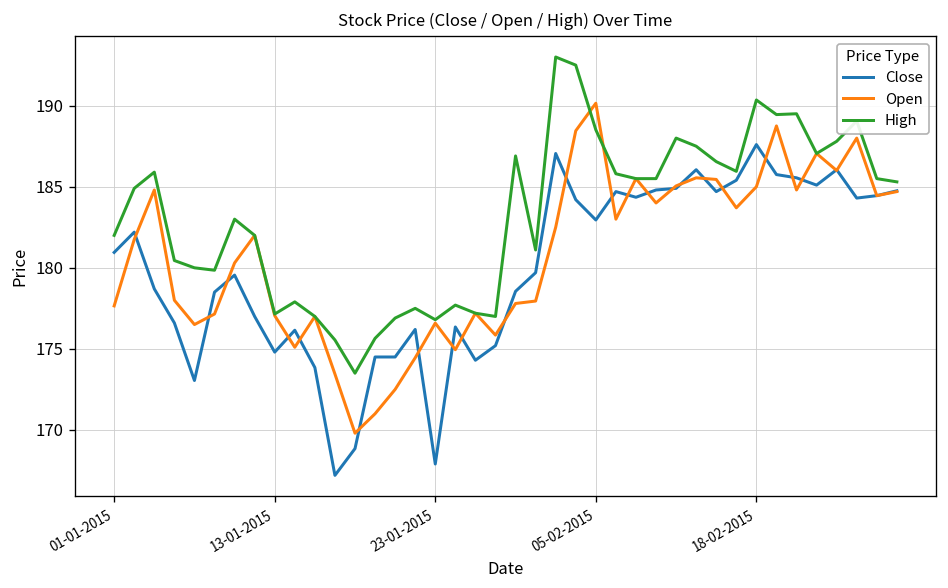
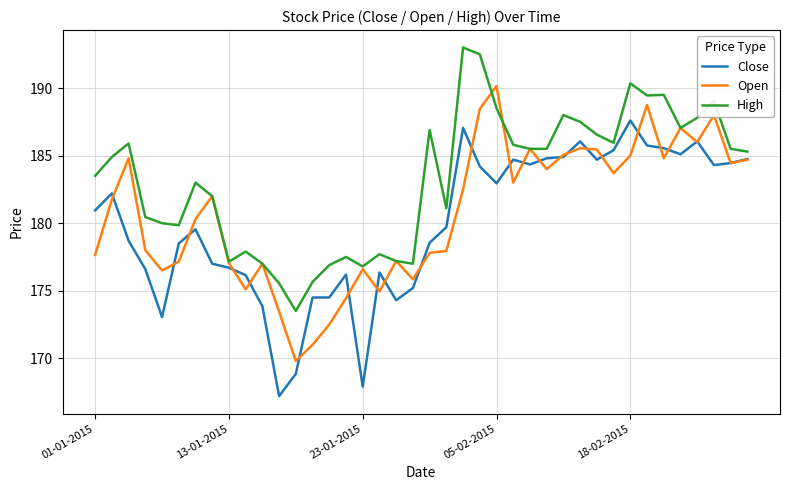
High, 01-01-2015: 182.0 -> 183.5
Close, 13-01-2015: 174.8 -> 176.7
